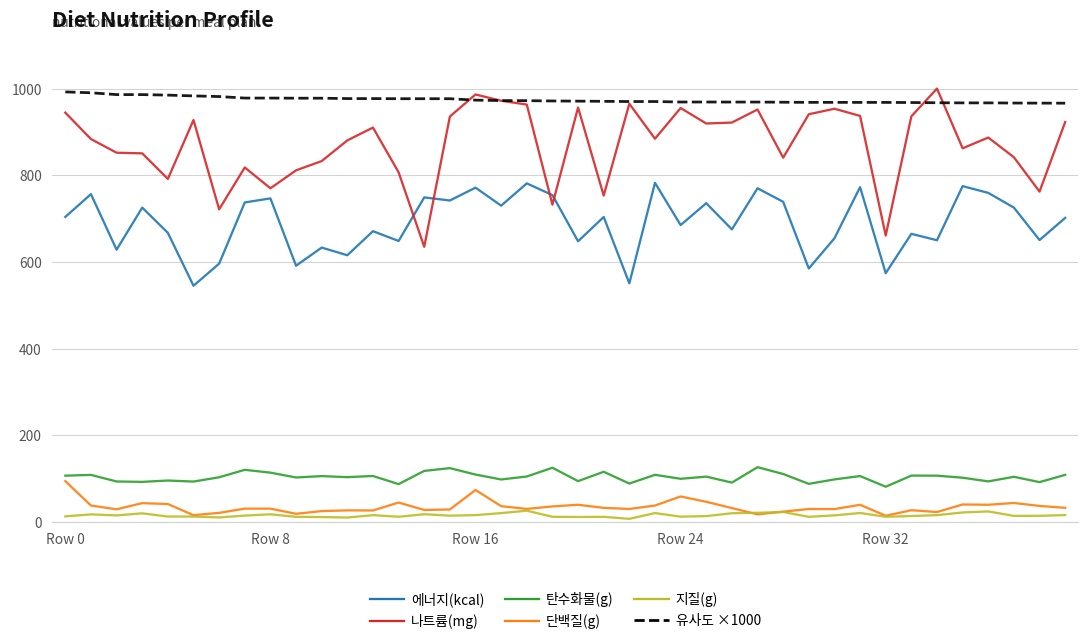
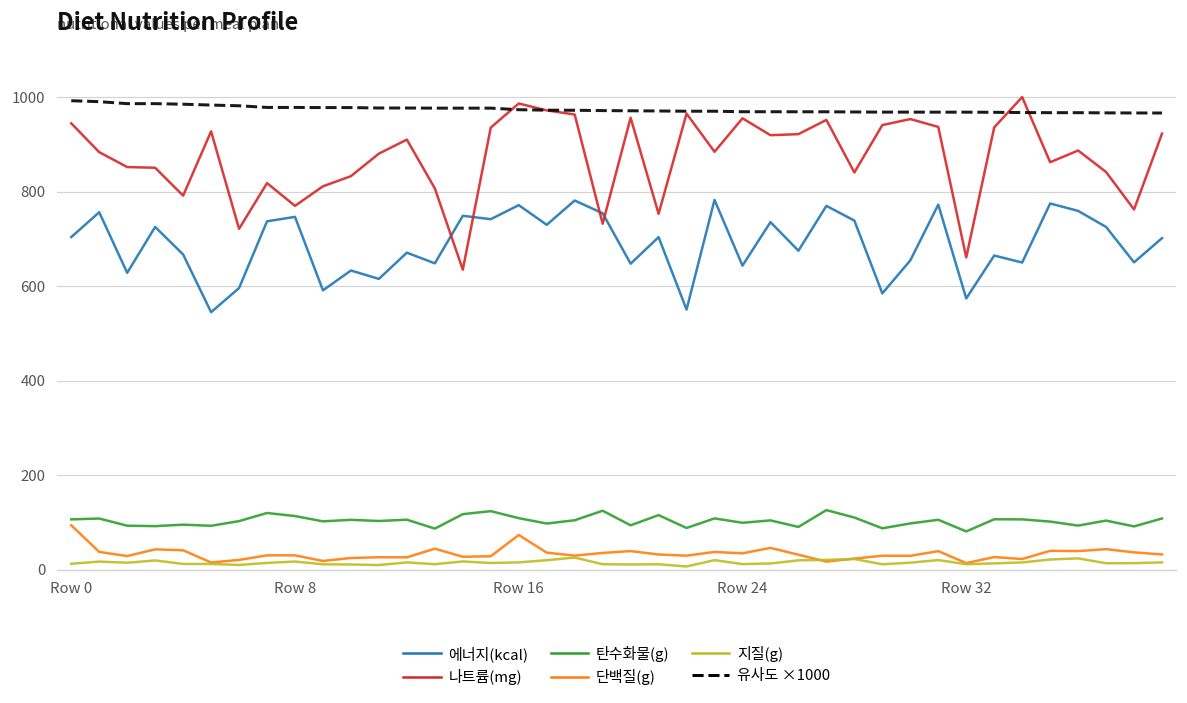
에너지(kcal), Row 24: 680 -> 640
단백질(g), Row 24: 60 -> 30
